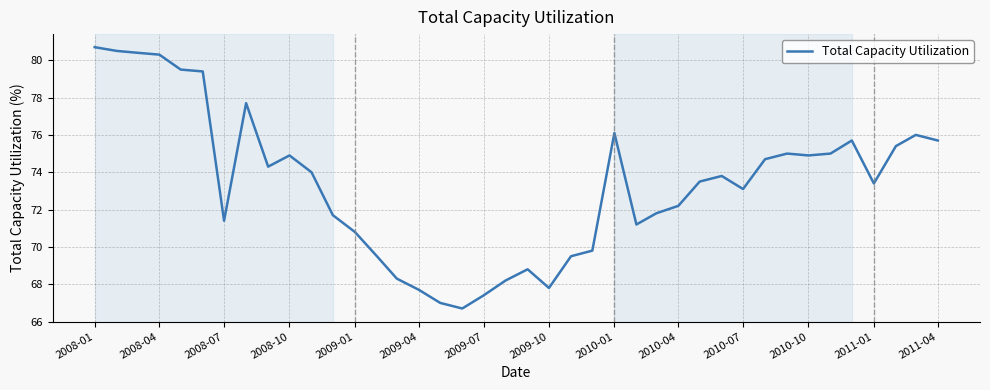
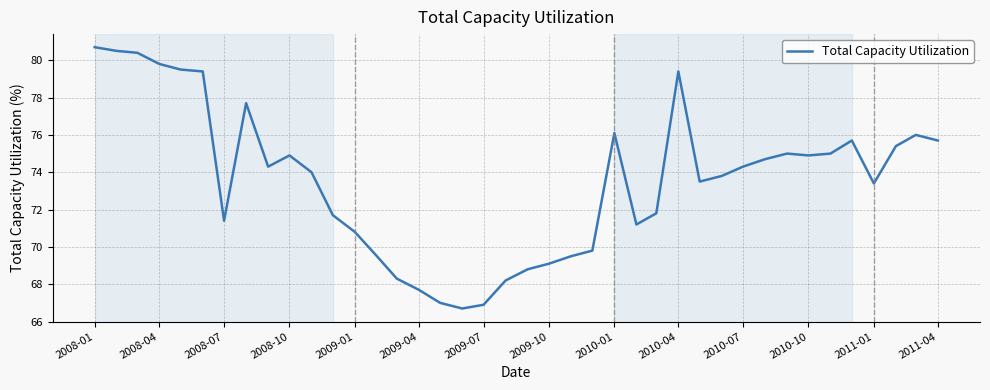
2008-04: 80.3 -> 79.8
2009-07: 67.4 -> 66.9
2009-10: 67.8 -> 69.1
2010-04: 72.2 -> 79.4
2010-07: 73.1 -> 74.3
